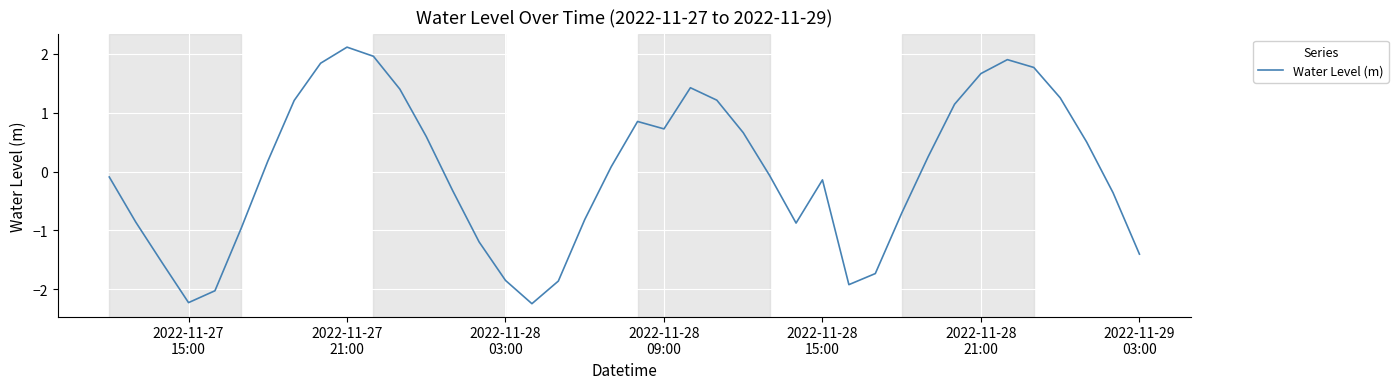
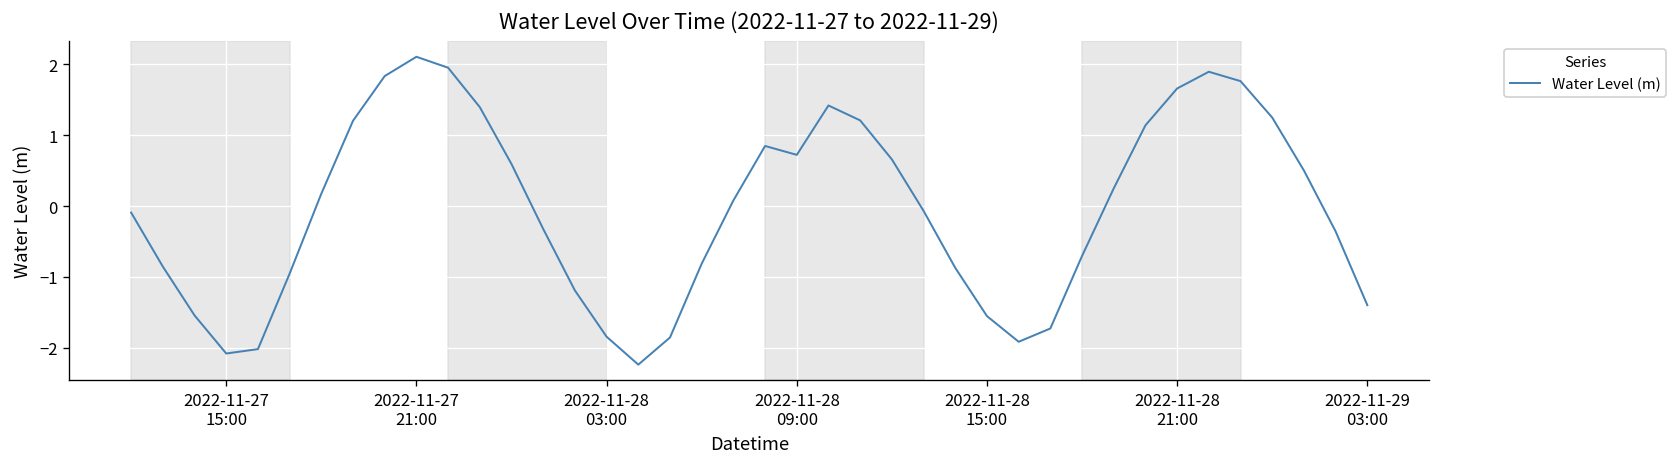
2022-11-27 15:00: -2.2 -> -2.1
2022-11-28 15:00: -0.1 -> -1.6
